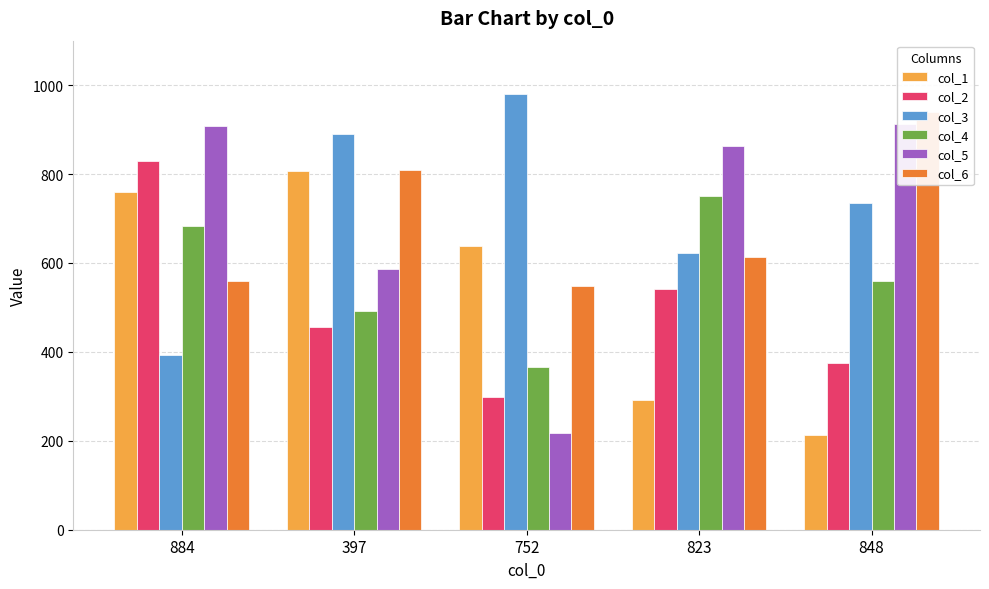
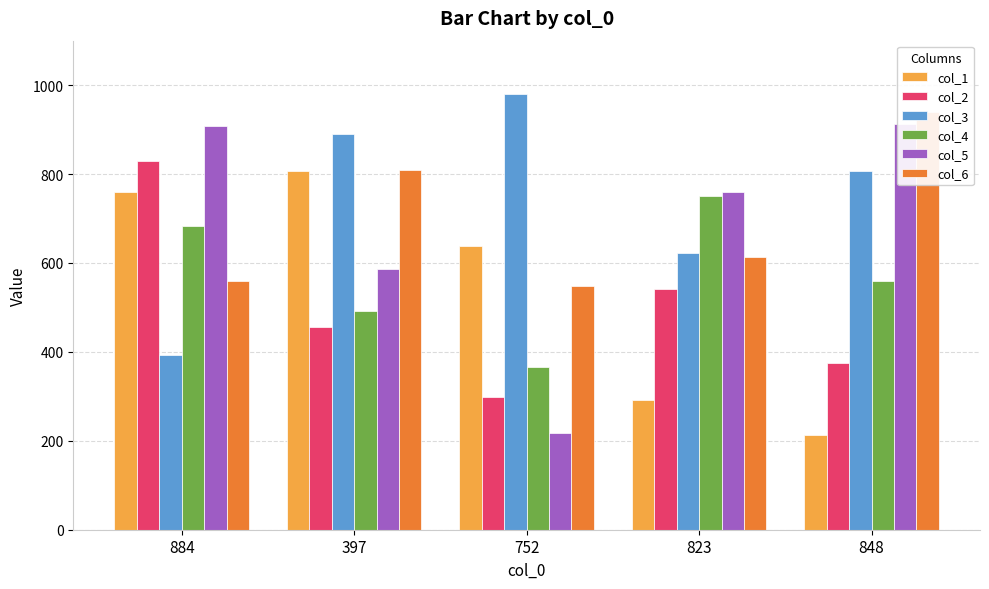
col_5, 823: 860 -> 760
col_3, 848: 730 -> 810
